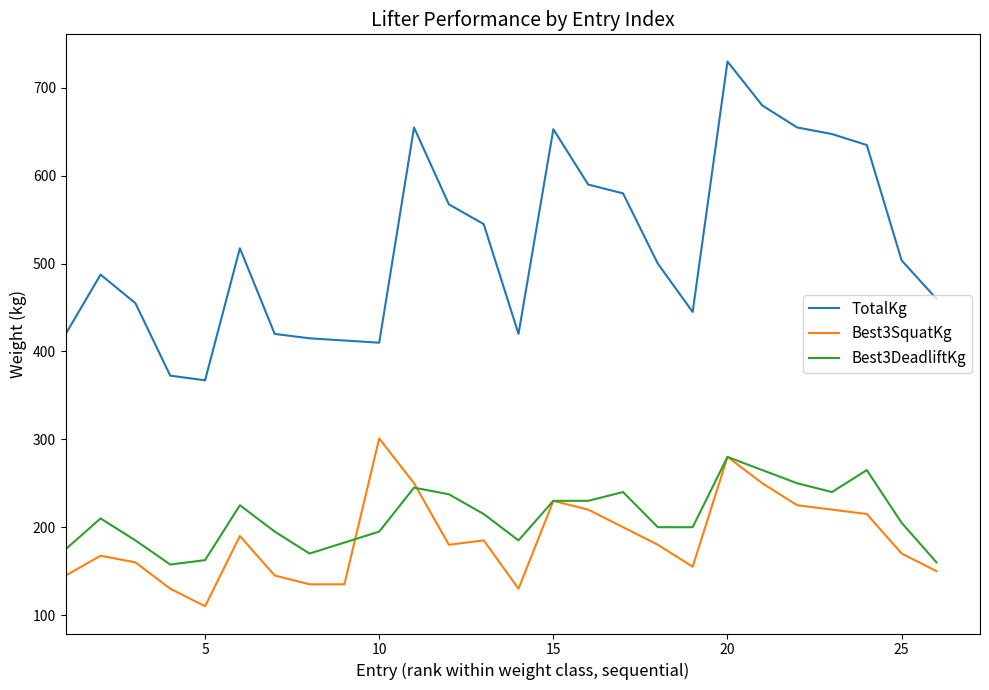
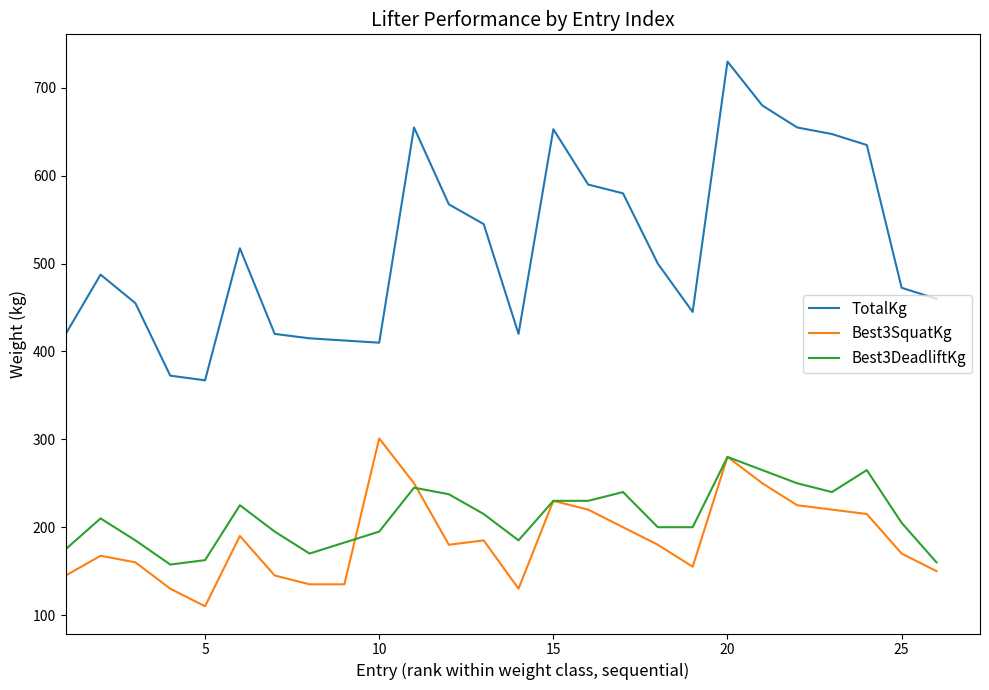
TotalKg, 25: 500 -> 470
